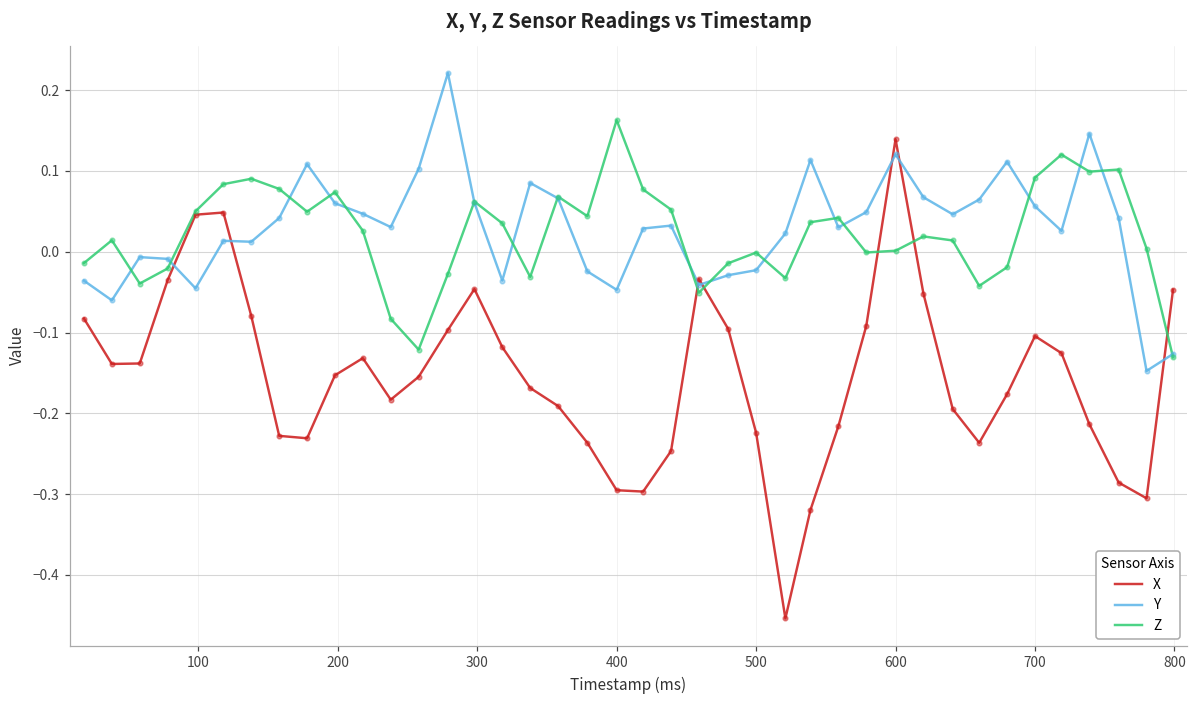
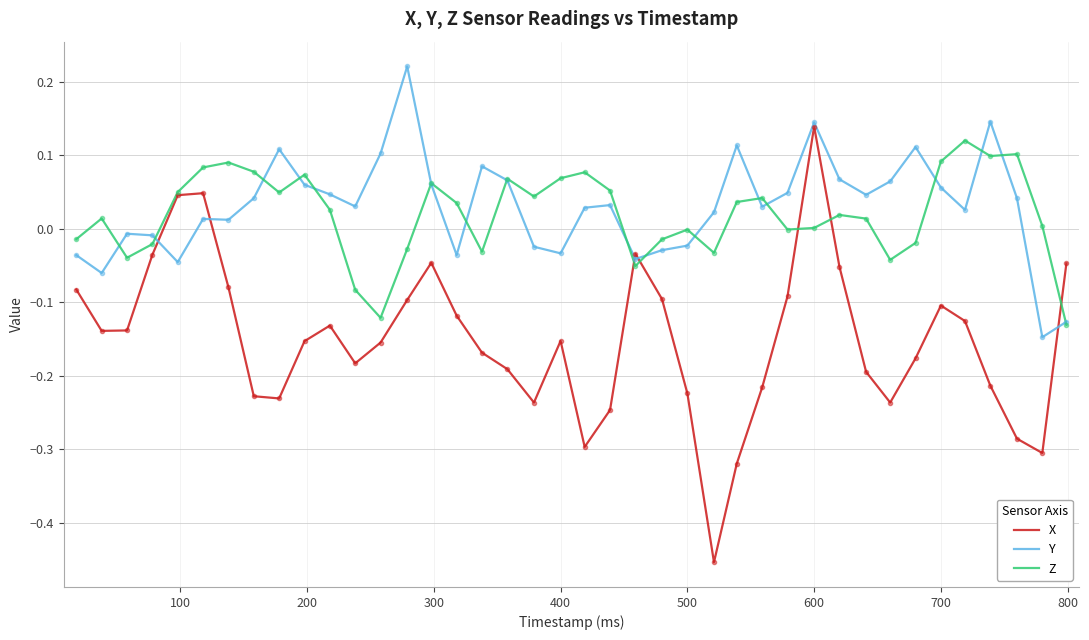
X, 400: -0.30 -> -0.15
Y, 400: -0.05 -> -0.03
Z, 400: 0.16 -> 0.07
Y, 600: 0.12 -> 0.15
